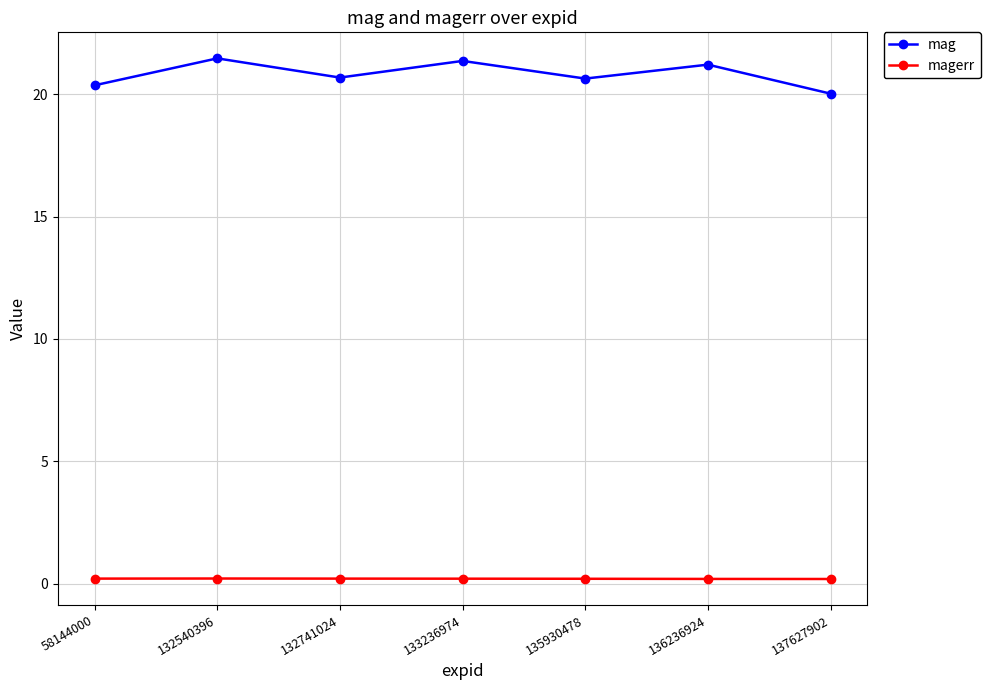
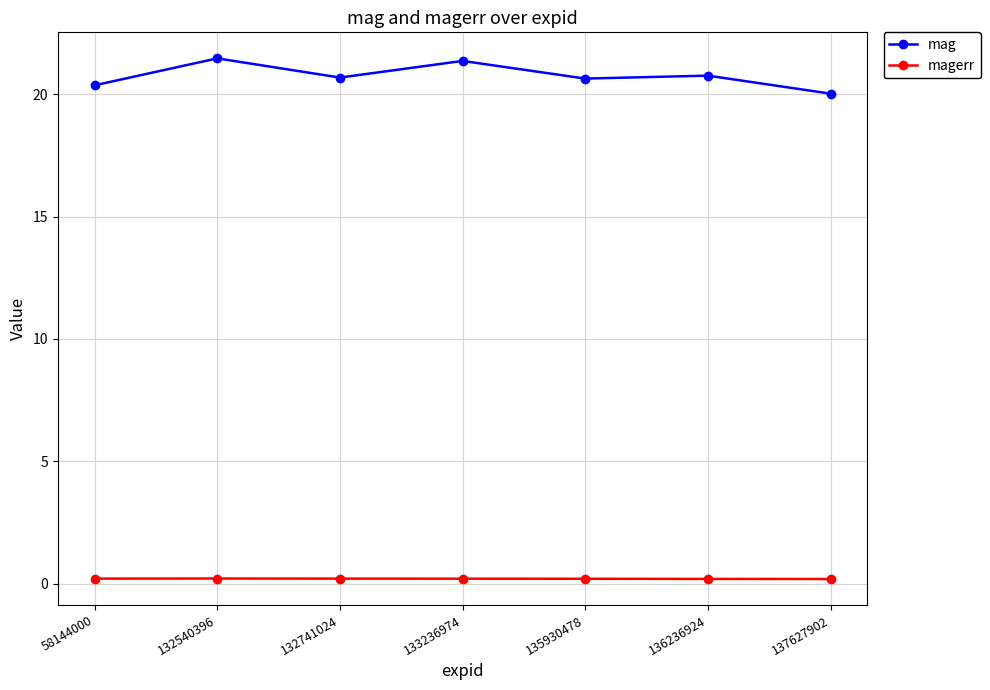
mag, 136236924: 21.2 -> 20.8
